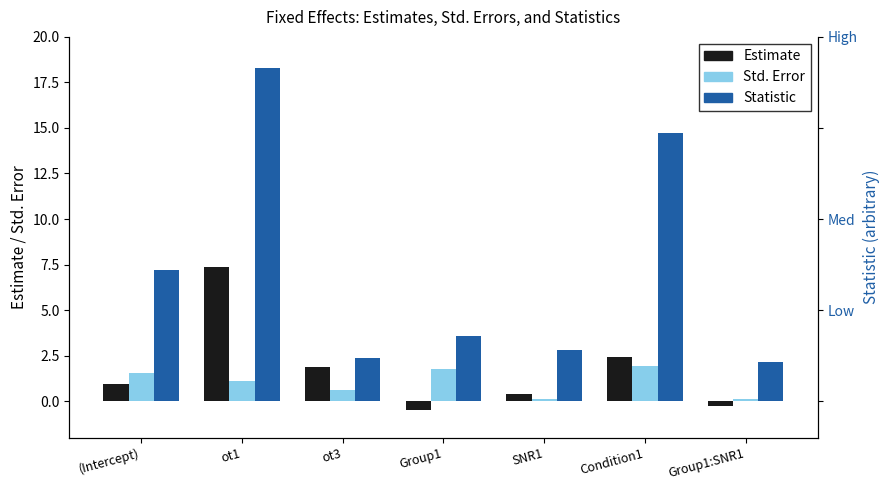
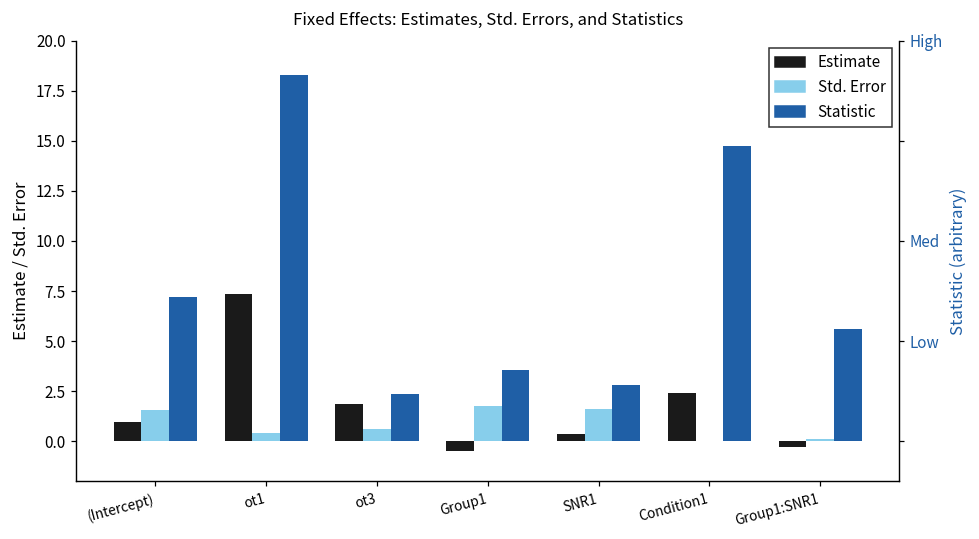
Std. Error, ot1: 1.1 -> 0.4
Std. Error, SNR1: 0.1 -> 1.6
Std. Error, Condition1: 1.9 -> 0.0
Statistic, Group1:SNR1: 2.1 -> 5.6
